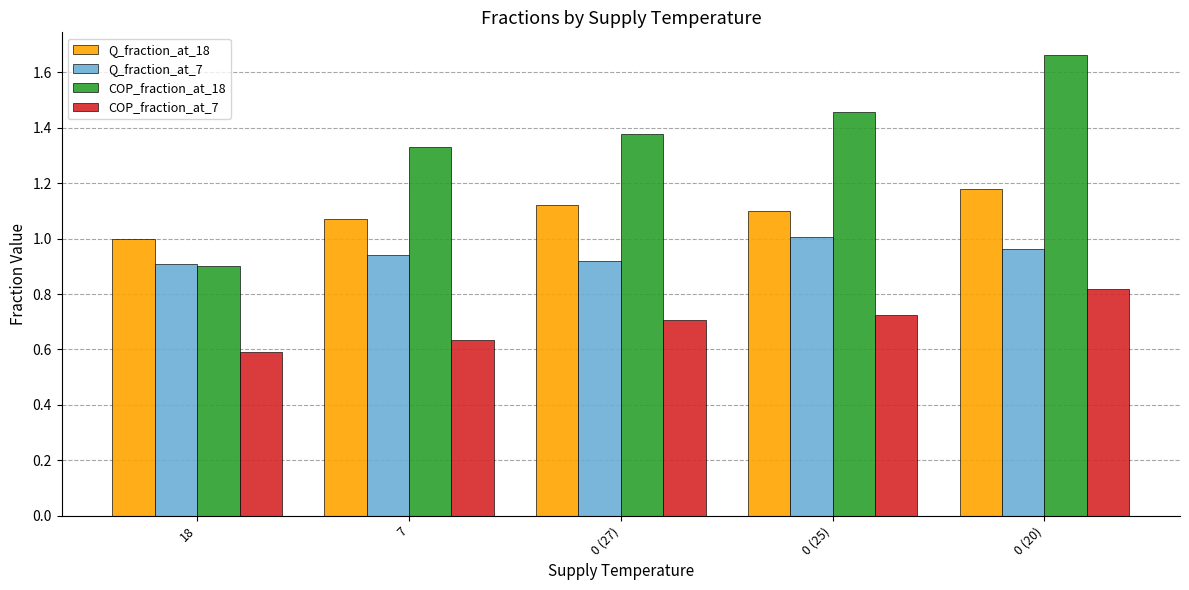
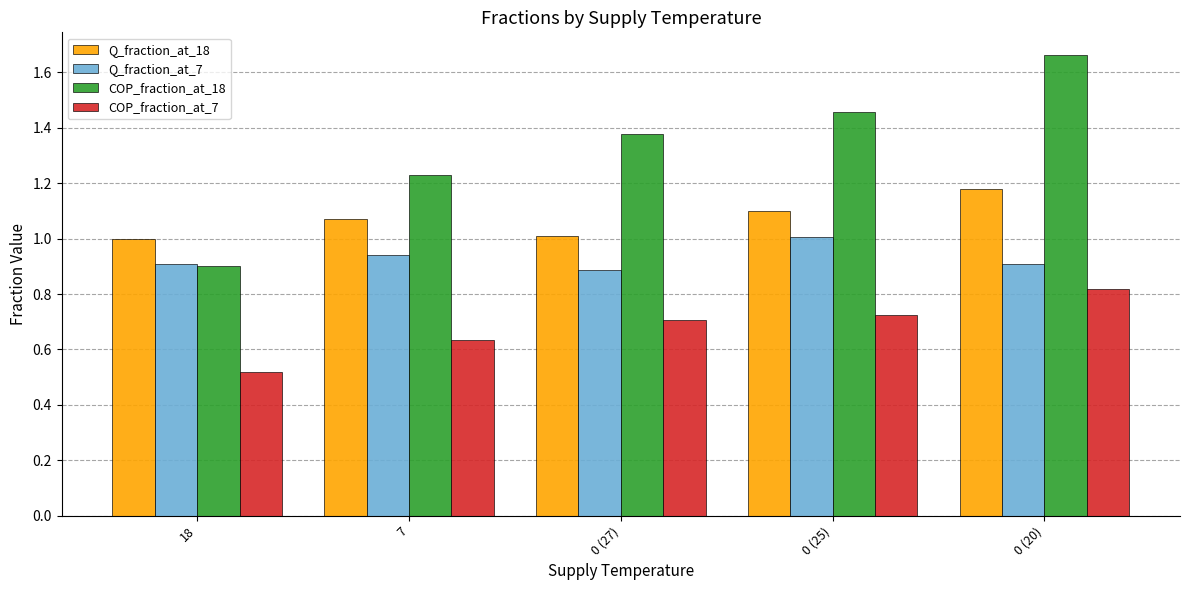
COP_fraction_at_7, 18: 0.59 -> 0.52
COP_fraction_at_18, 7: 1.33 -> 1.23
Q_fraction_at_18, 0 (27): 1.12 -> 1.01
Q_fraction_at_7, 0 (27): 0.92 -> 0.88
Q_fraction_at_7, 0 (20): 0.96 -> 0.91
